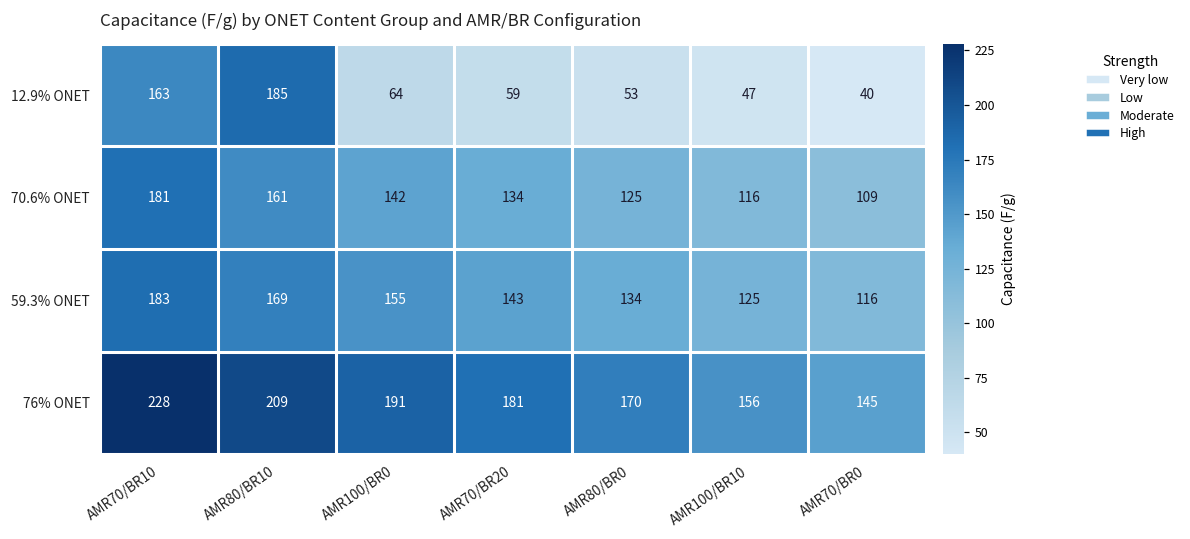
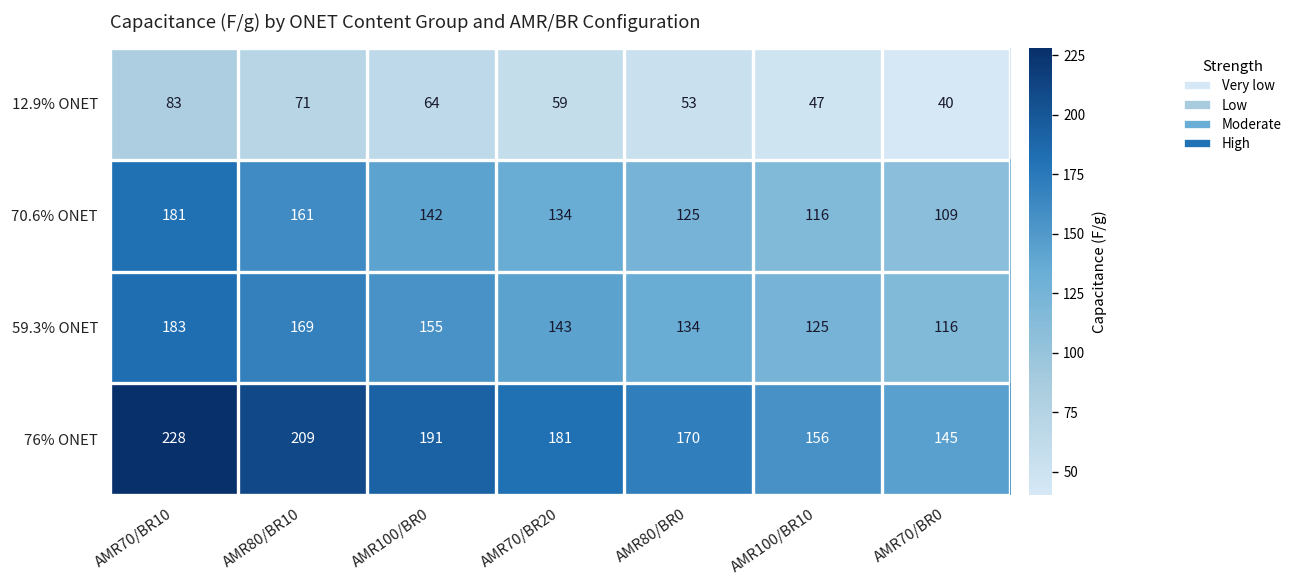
12.9% ONET, AMR70/BR10: 163 -> 83
12.9% ONET, AMR80/BR10: 185 -> 71
